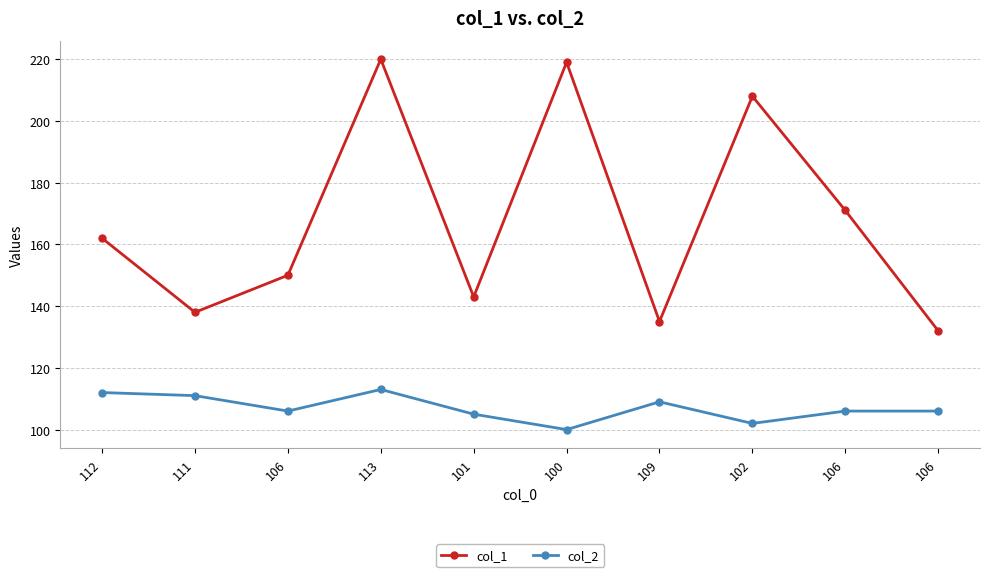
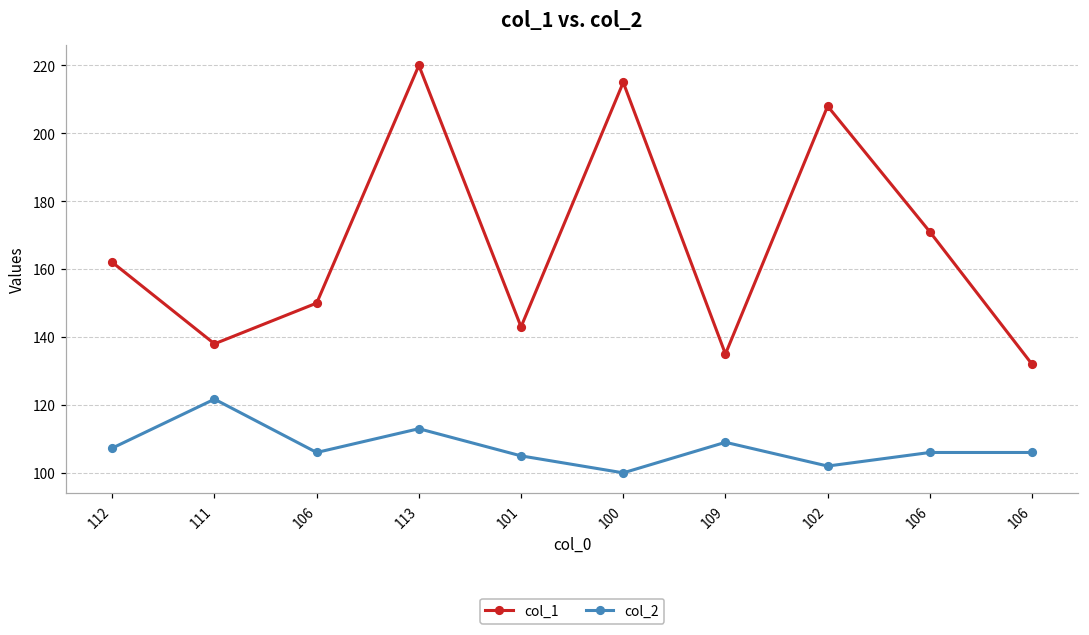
col_2, 112: 112 -> 107
col_2, 111: 111 -> 122
col_1, 100: 219 -> 215
